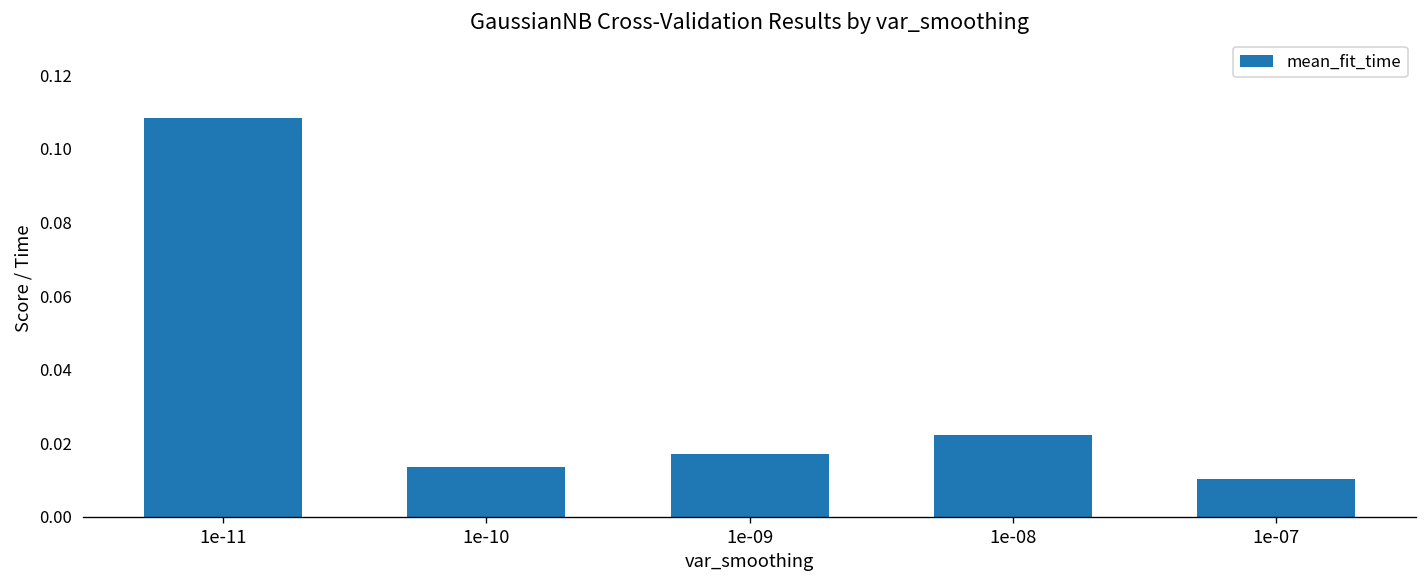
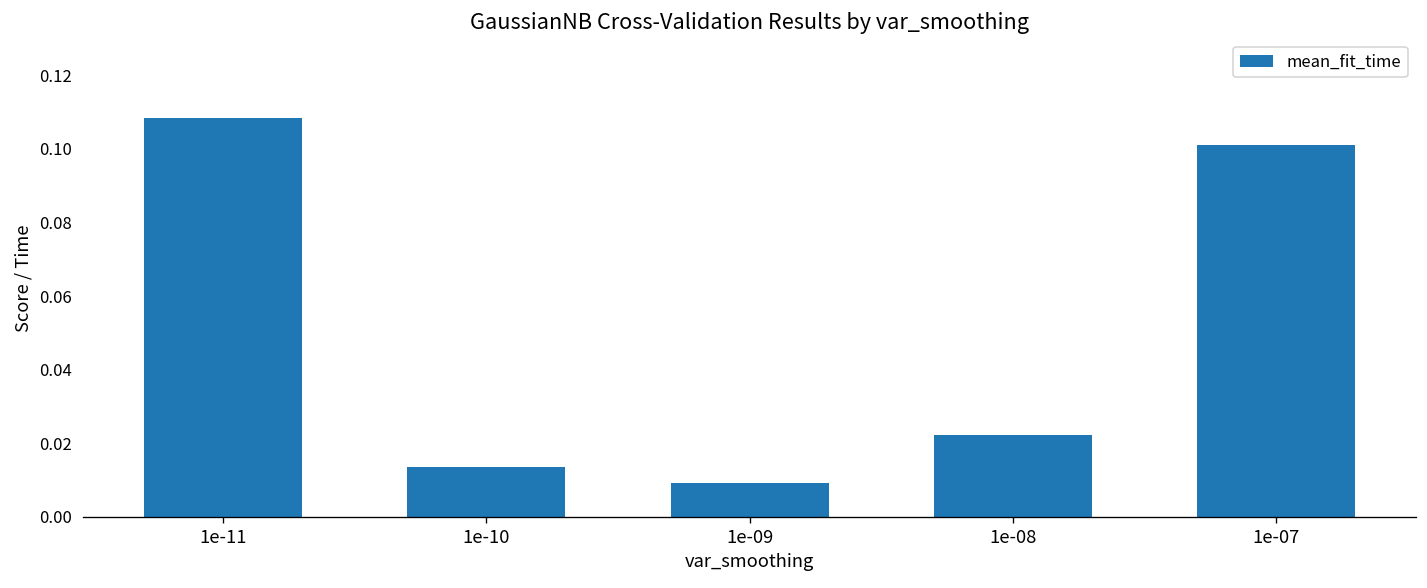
1e-09: 0.017 -> 0.009
1e-07: 0.010 -> 0.101
